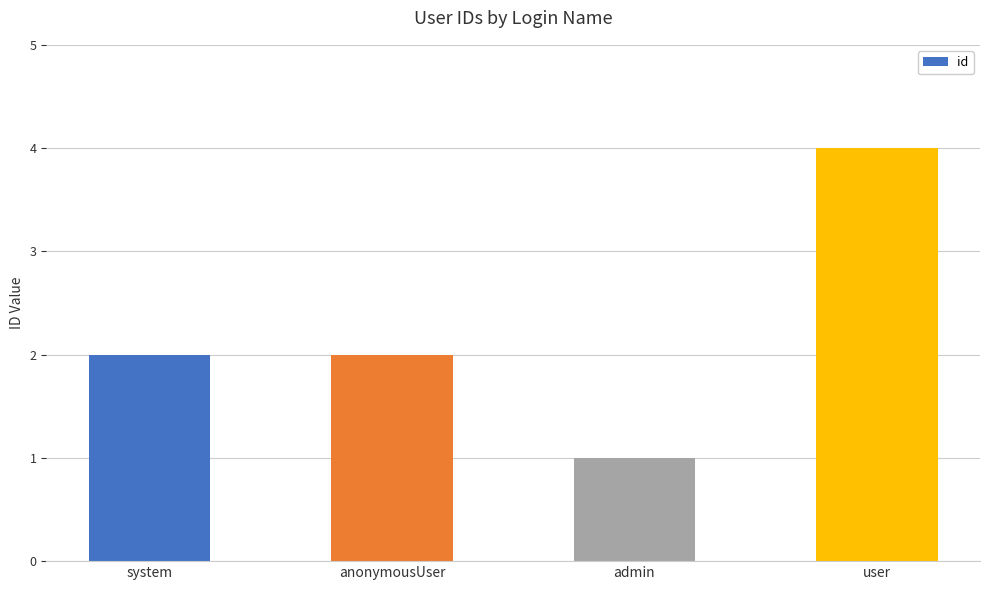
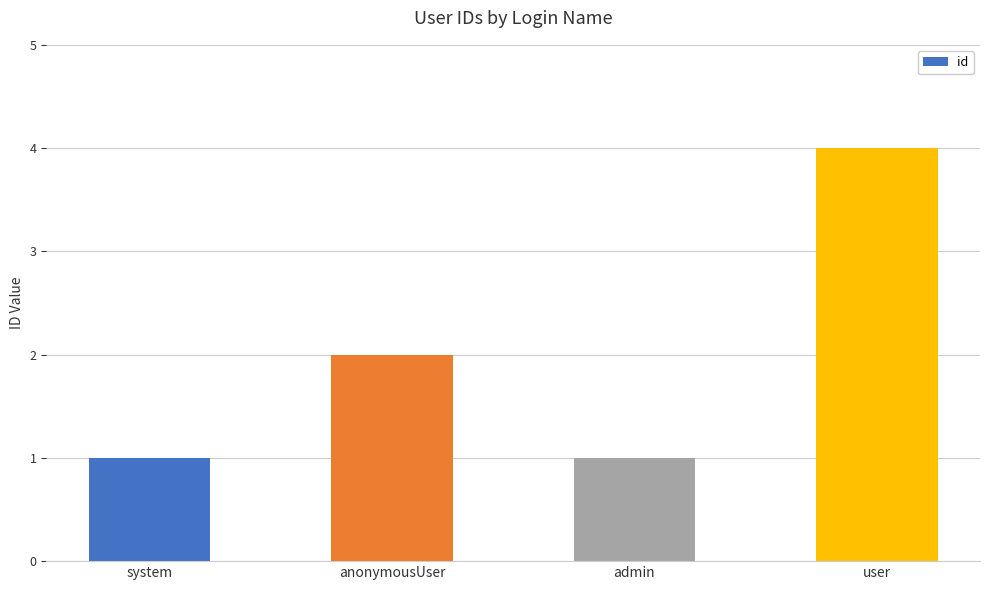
system: 2 -> 1
